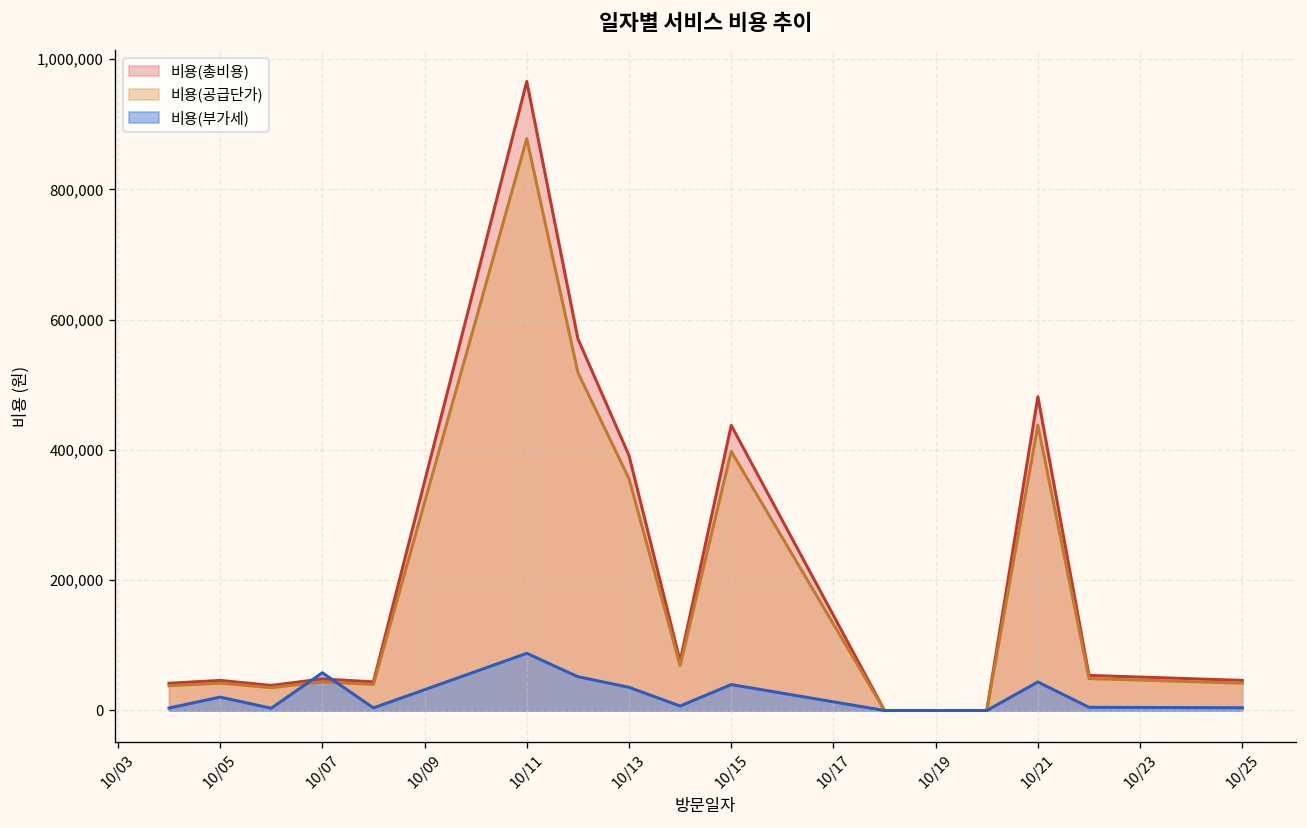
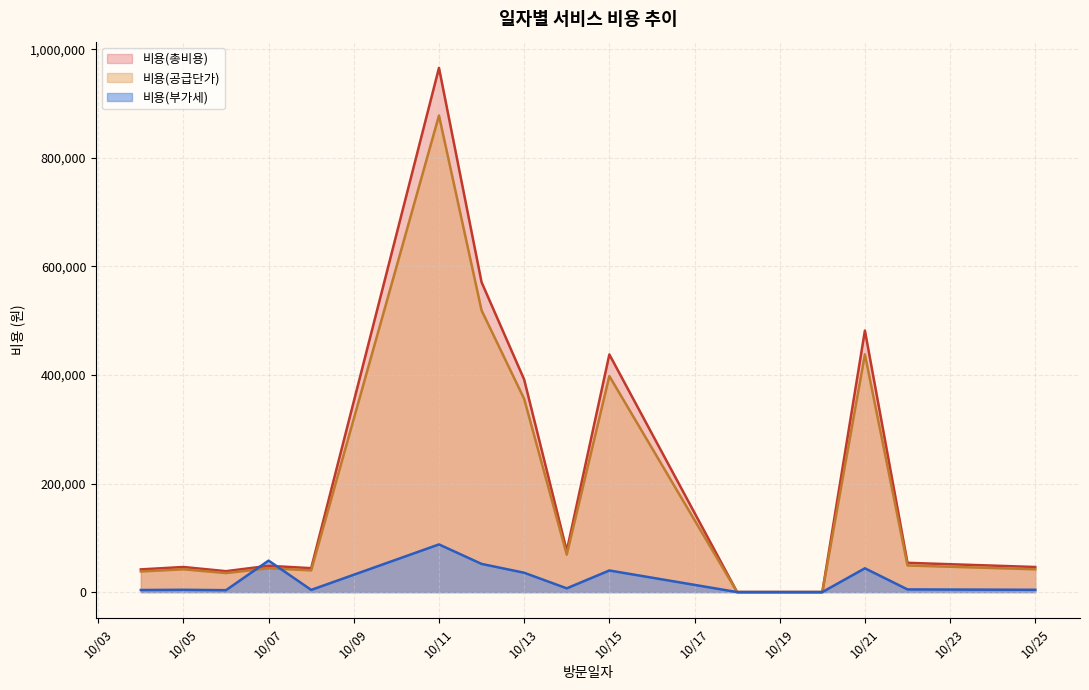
비용(부가세), 10/05: 20,000 -> 0
